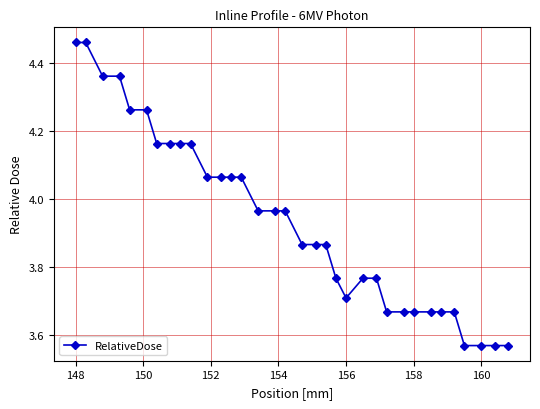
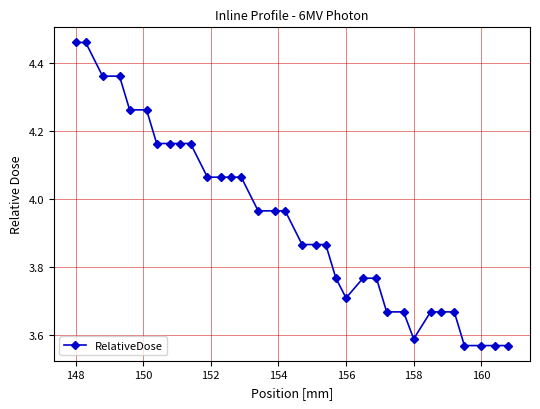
158: 3.67 -> 3.59
